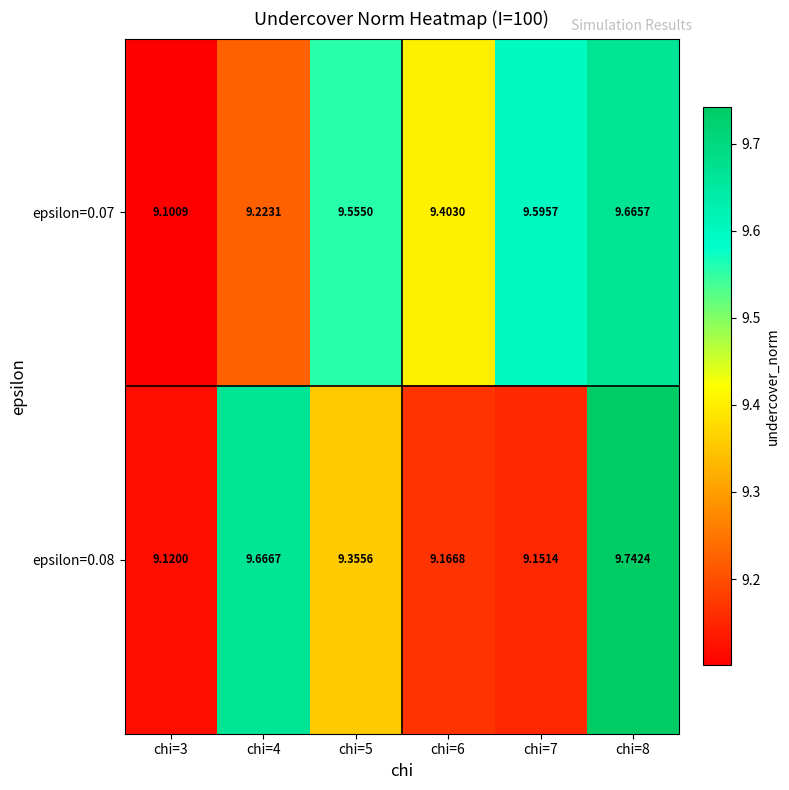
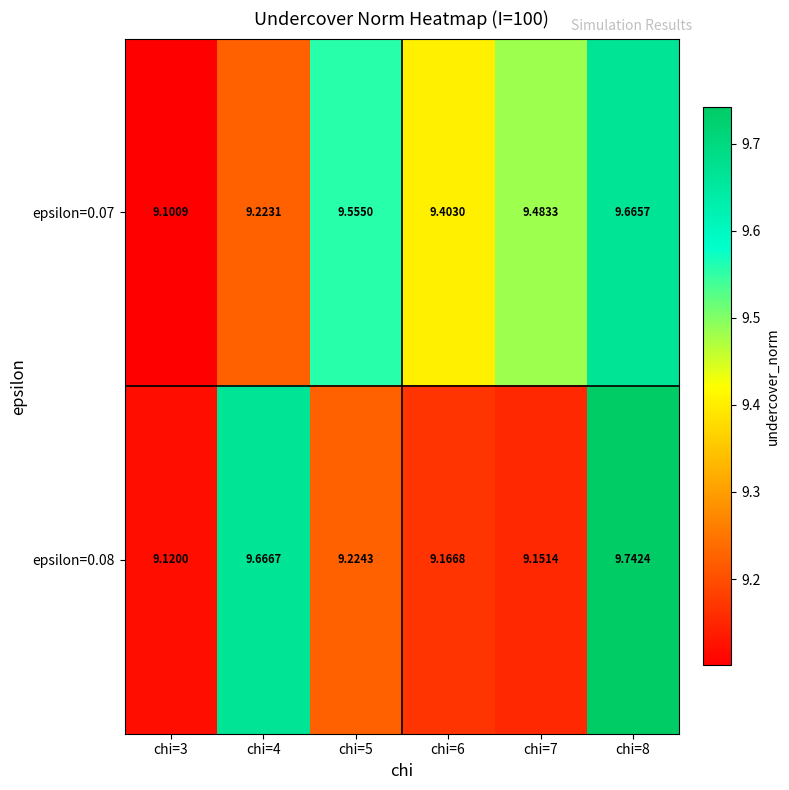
epsilon=0.07, chi=7: 9.5957 -> 9.4833
epsilon=0.08, chi=5: 9.3556 -> 9.2243
